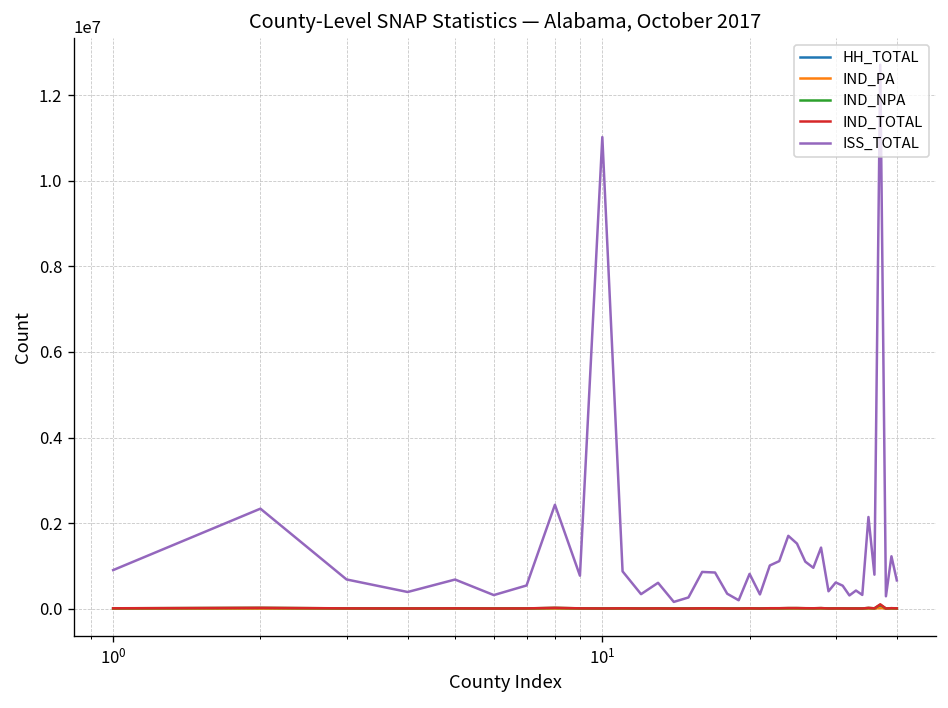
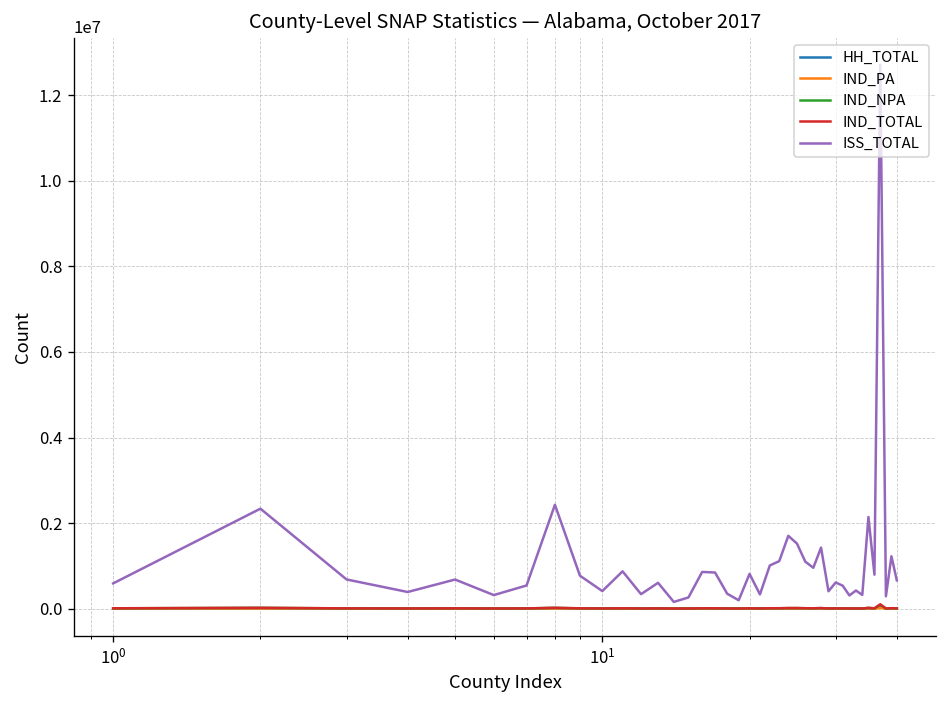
ISS_TOTAL, 10^0: 900000 -> 600000
ISS_TOTAL, 10^1: 11000000 -> 400000
